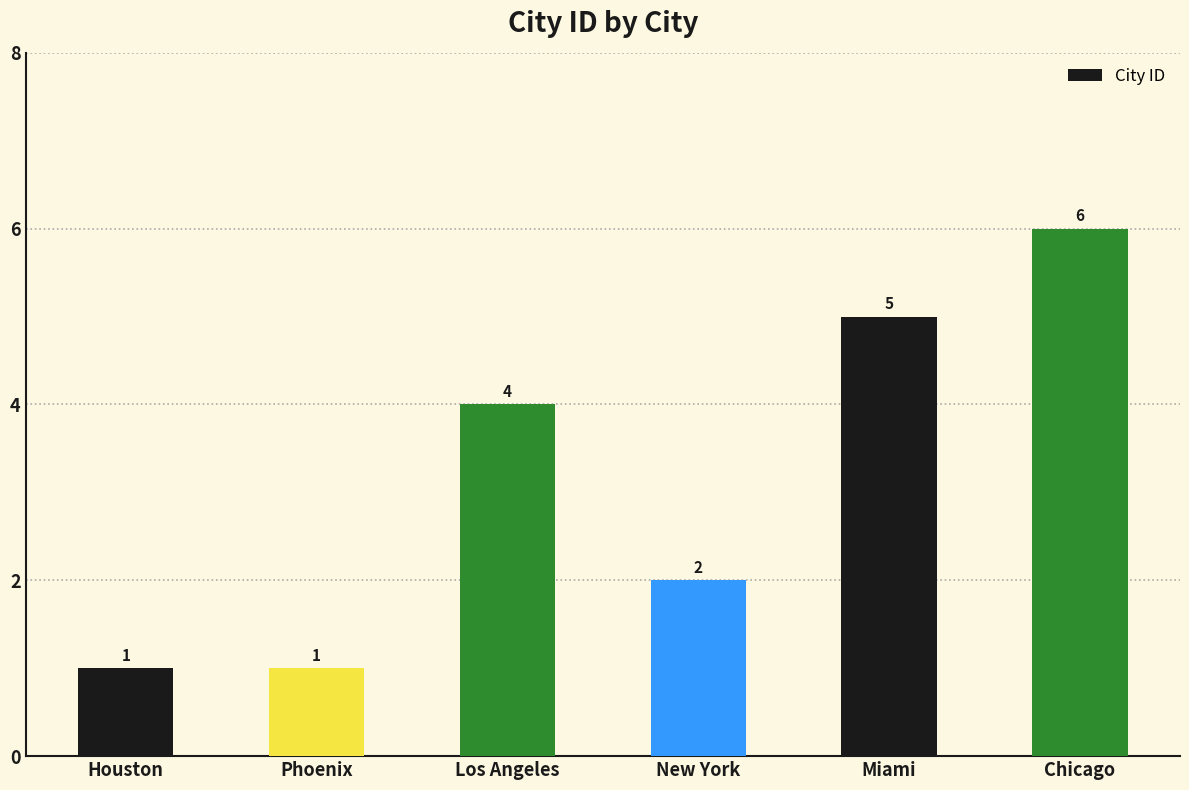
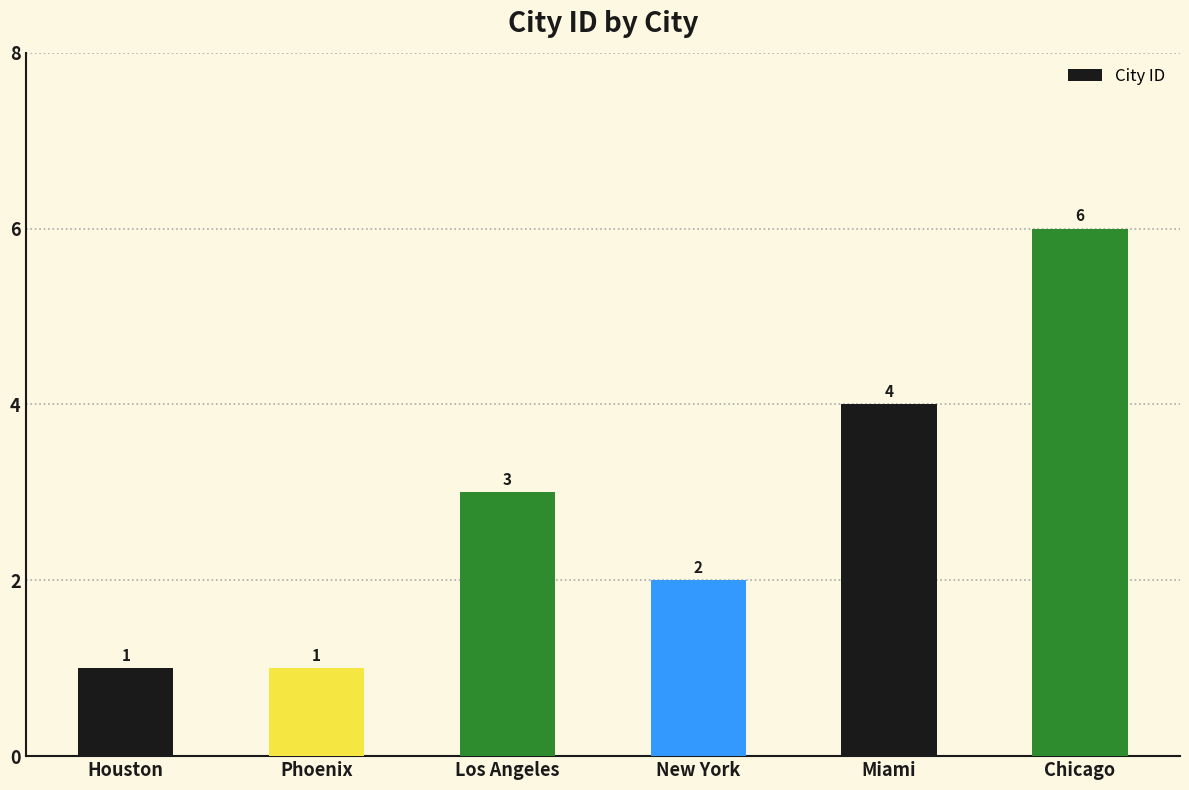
Los Angeles: 4 -> 3
Miami: 5 -> 4
